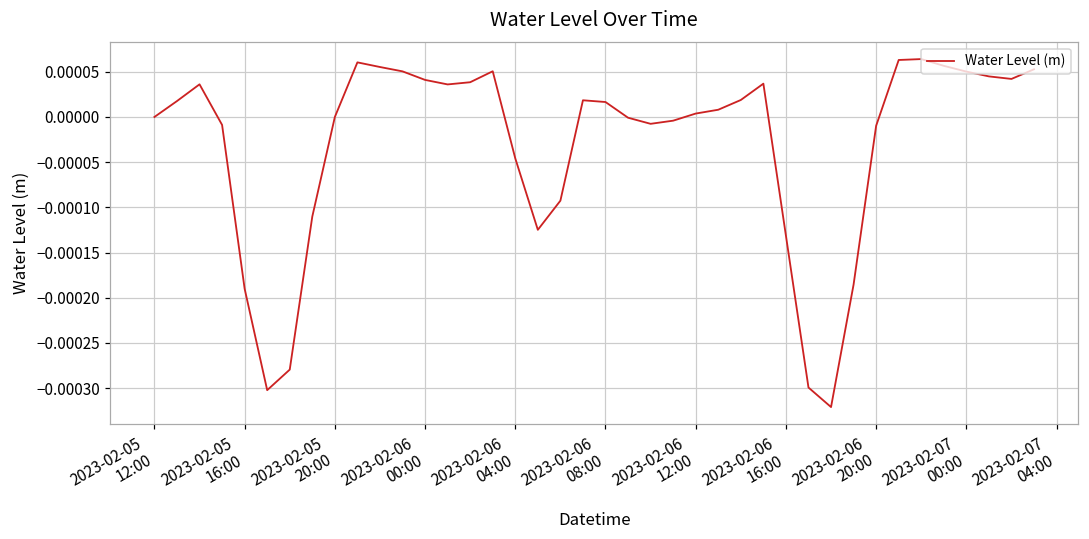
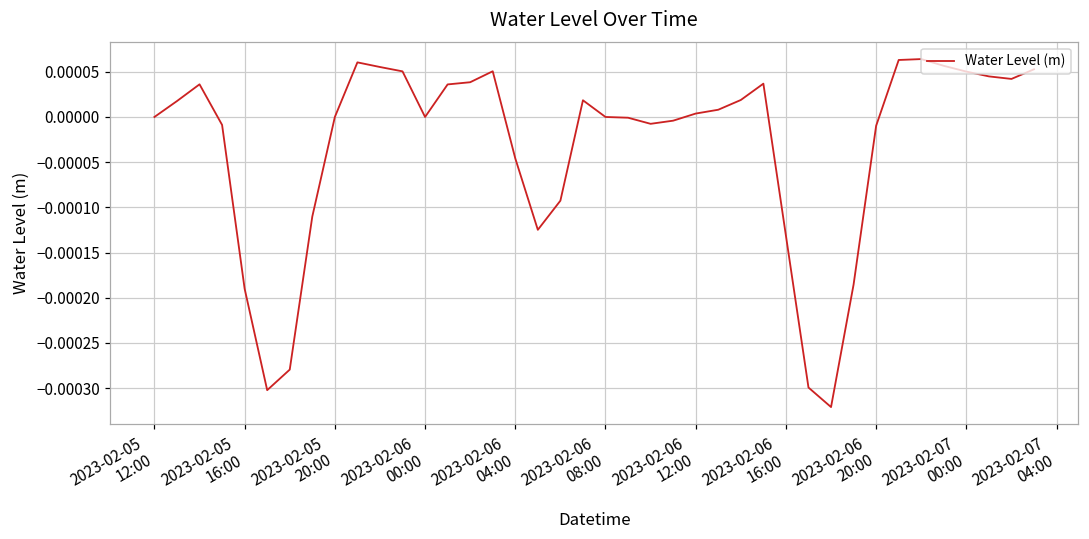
2023-02-06 00:00: 0.00004 -> 0.00000
2023-02-06 08:00: 0.00002 -> 0.00000
